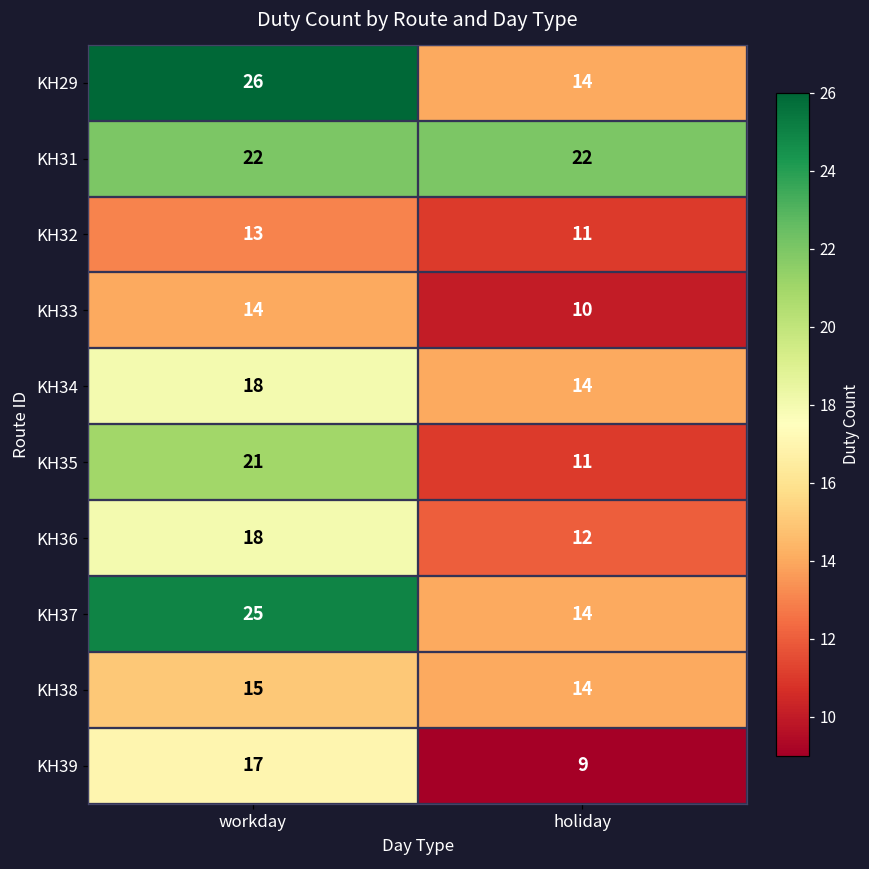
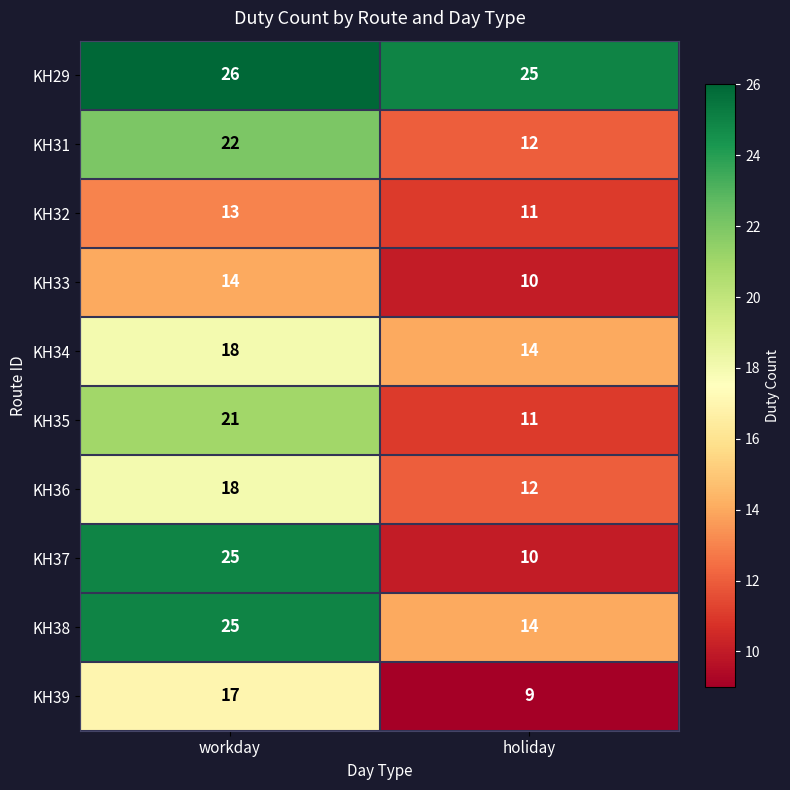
KH29, holiday: 14 -> 25
KH31, holiday: 22 -> 12
KH37, holiday: 14 -> 10
KH38, workday: 15 -> 25
